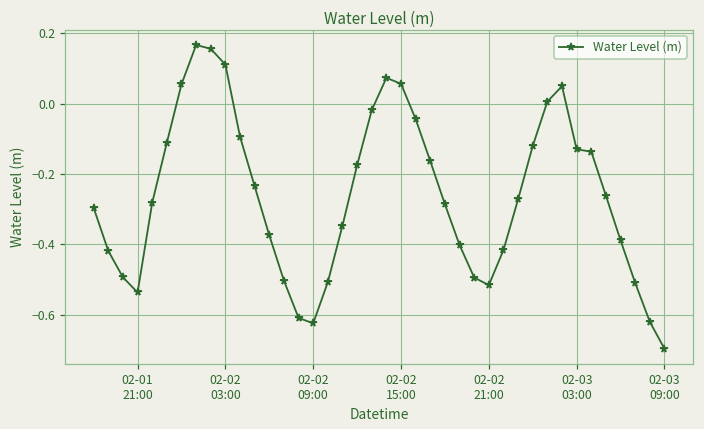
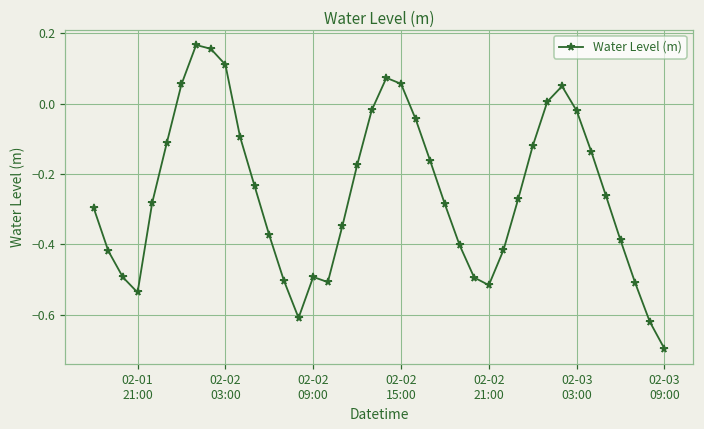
02-02 09:00: -0.63 -> -0.49
02-03 03:00: -0.13 -> -0.02
